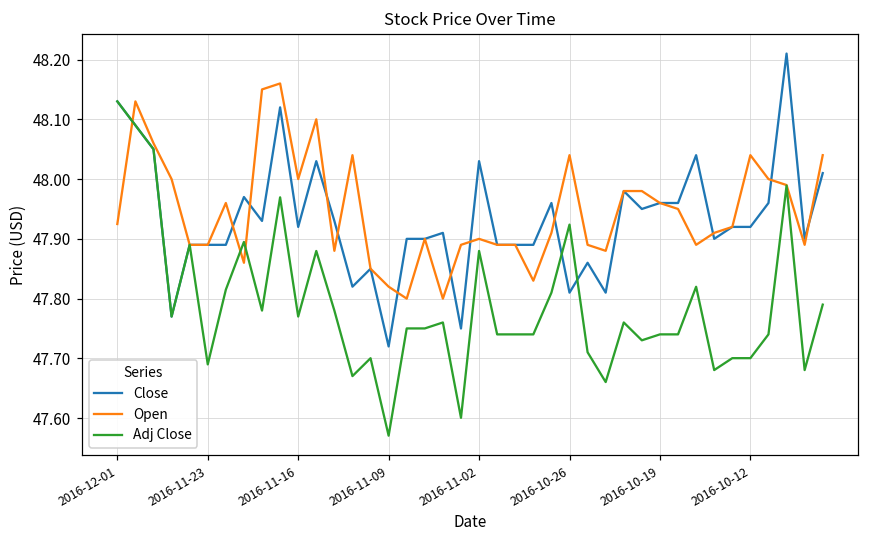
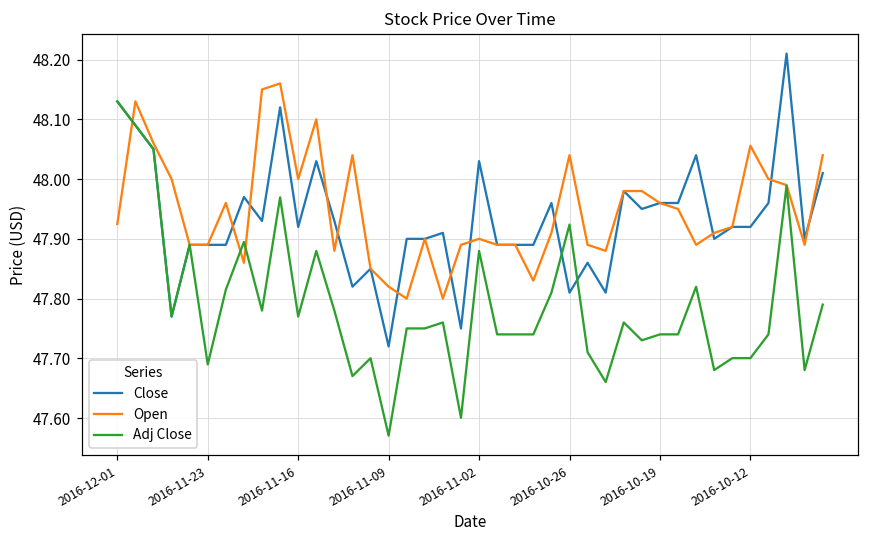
Open, 2016-10-12: 48.04 -> 48.06
